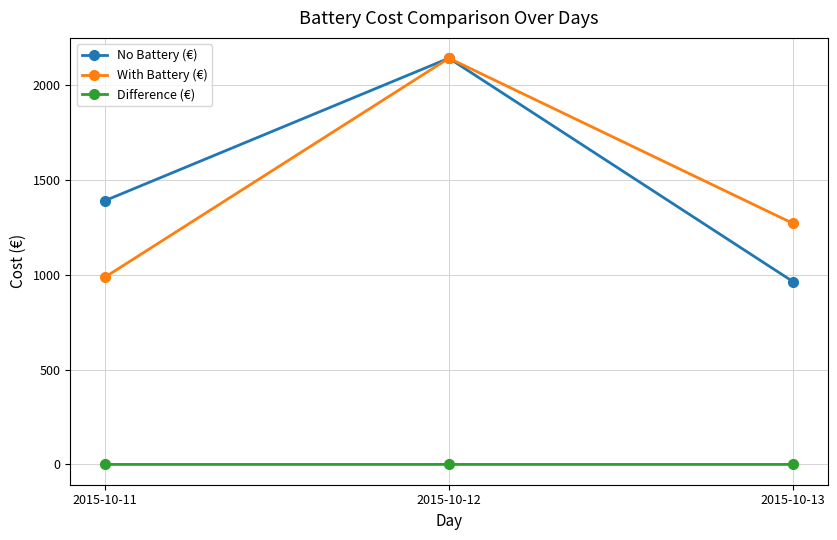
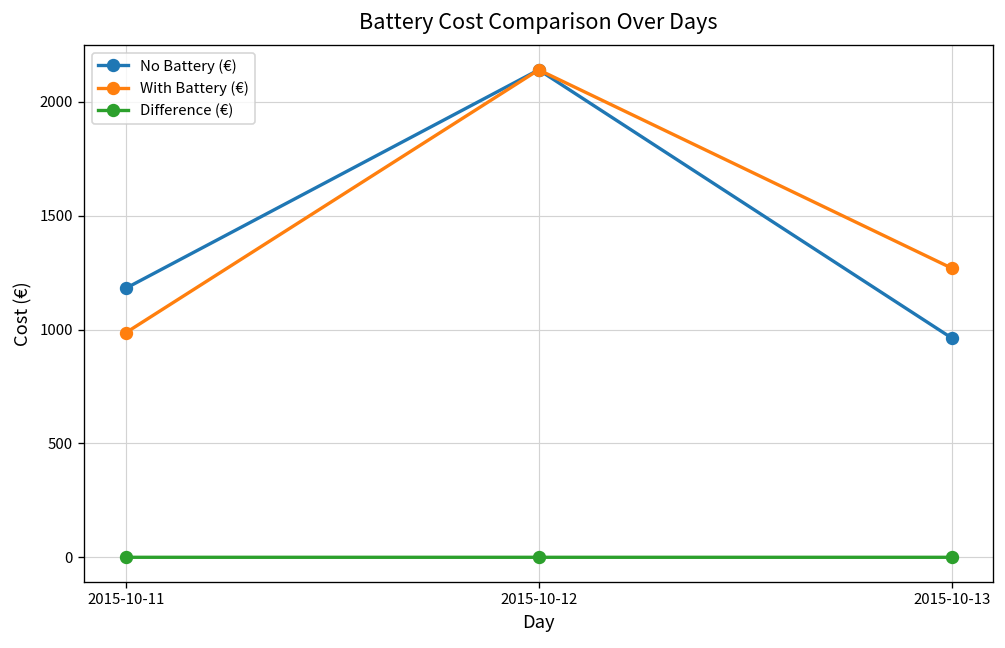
No Battery (€), 2015-10-11: 1390 -> 1180
